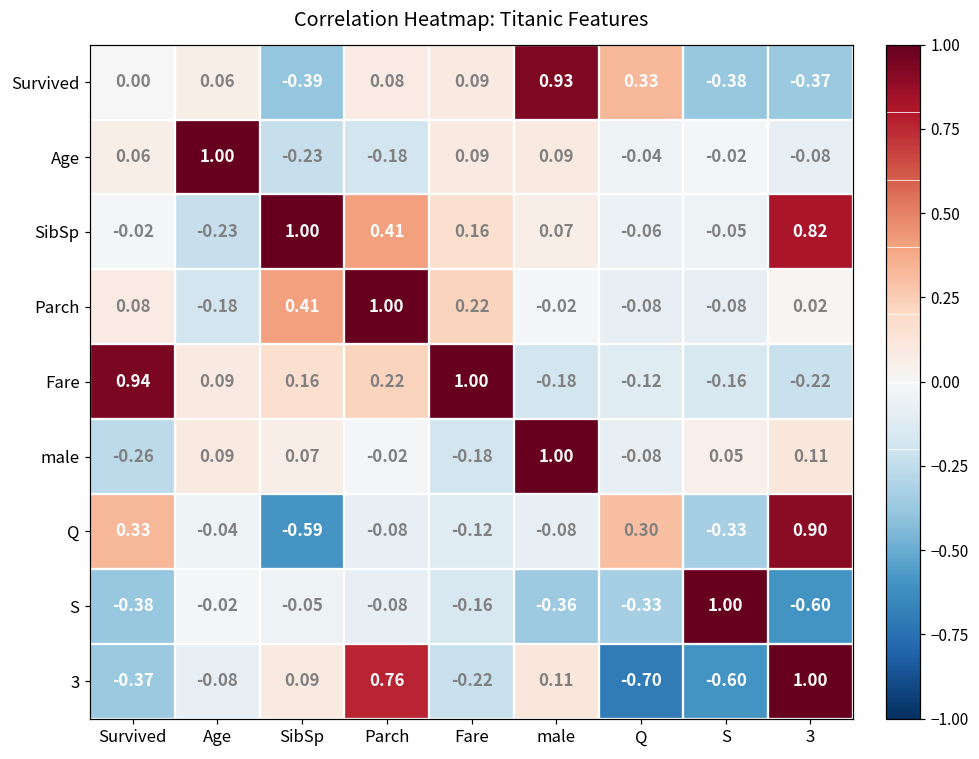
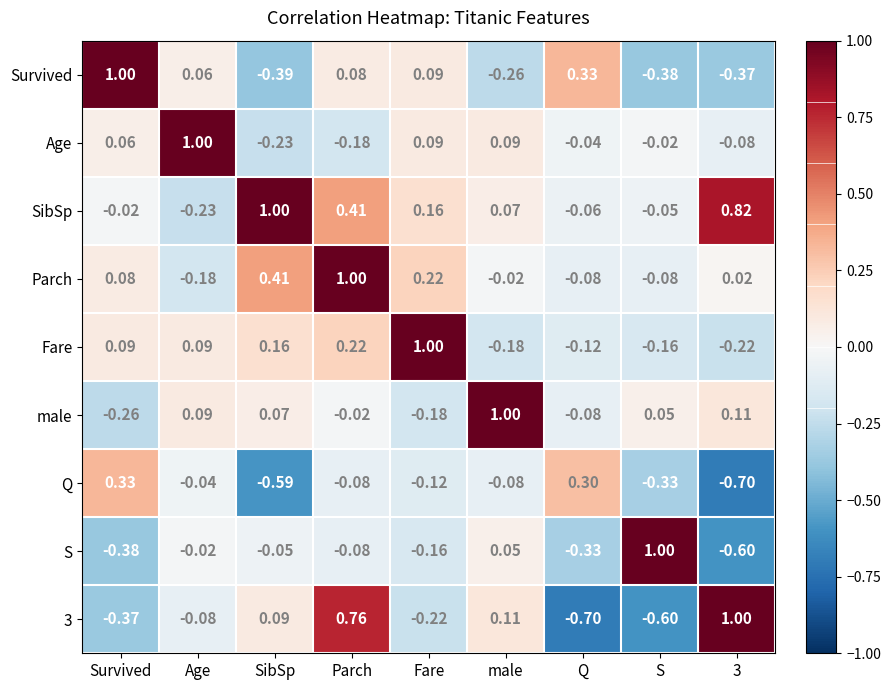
Survived, Survived: 0.00 -> 1.00
Survived, male: 0.93 -> -0.26
Fare, Survived: 0.94 -> 0.09
Q, 3: 0.90 -> -0.70
S, male: -0.36 -> 0.05
